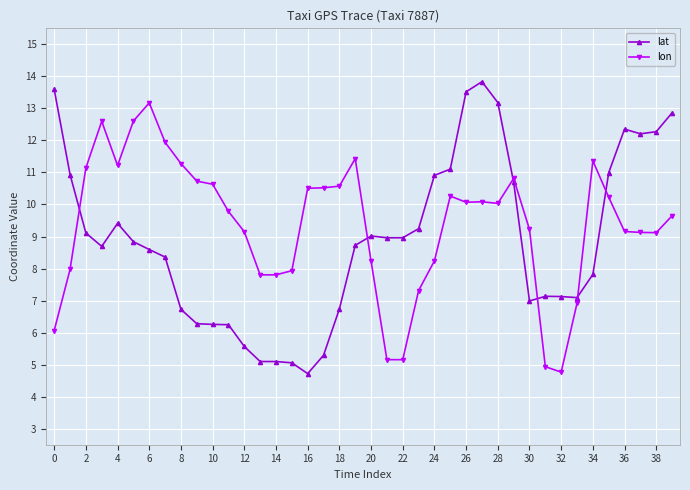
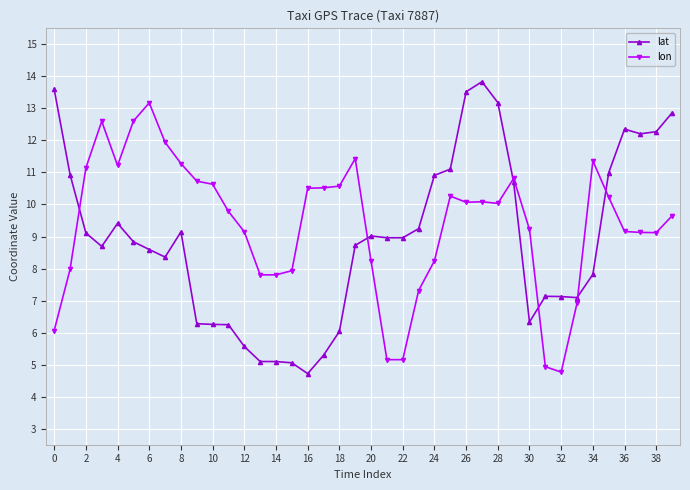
lat, 8: 6.7 -> 9.1
lat, 18: 6.7 -> 6.0
lat, 30: 7.0 -> 6.3
